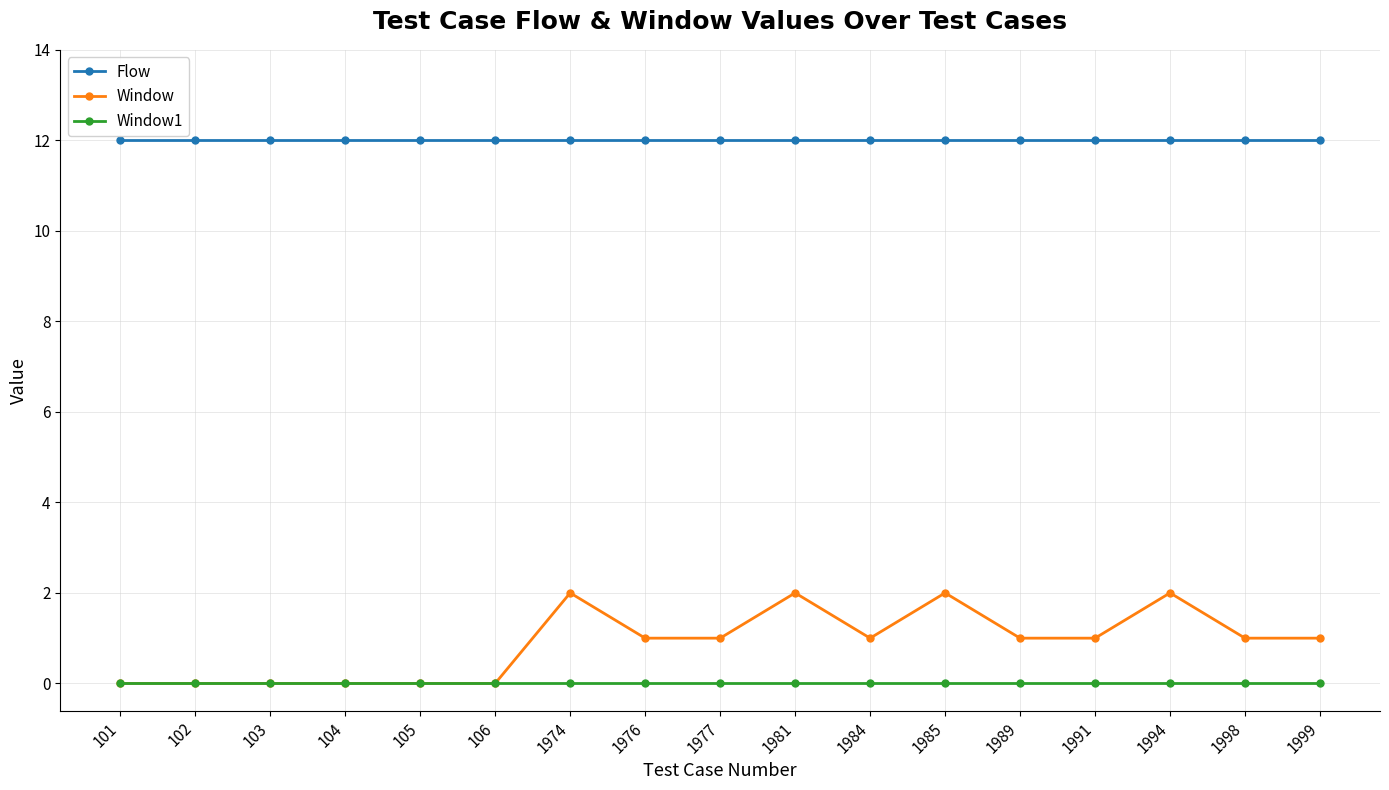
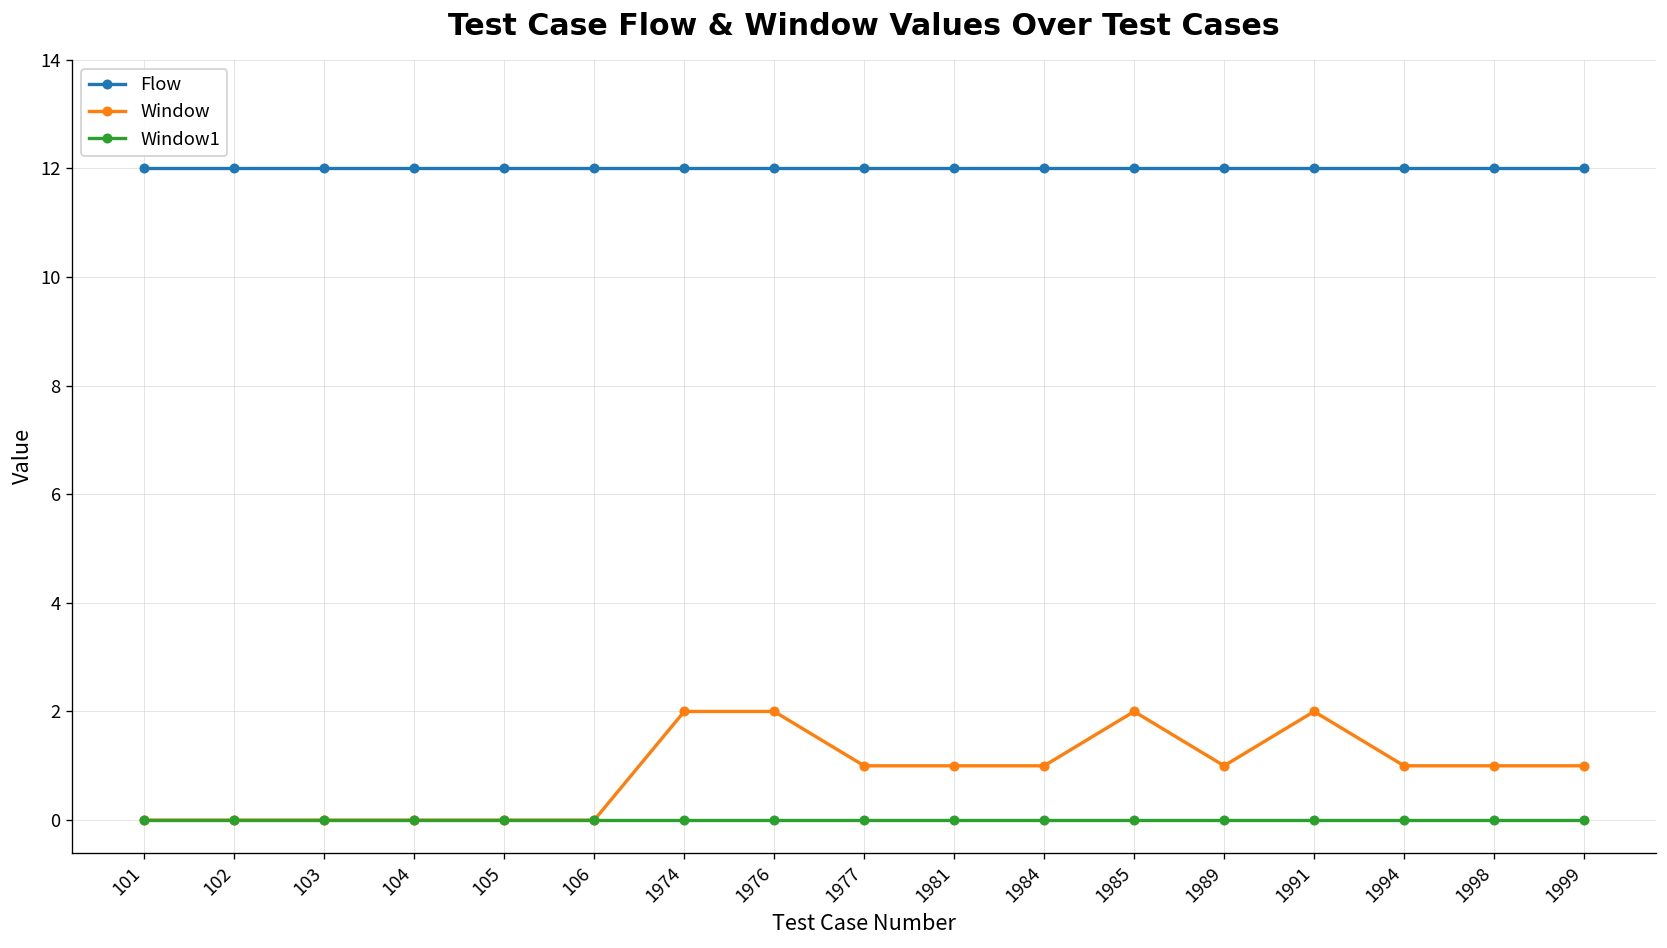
Window, 1976: 1 -> 2
Window, 1981: 2 -> 1
Window, 1991: 1 -> 2
Window, 1994: 2 -> 1
